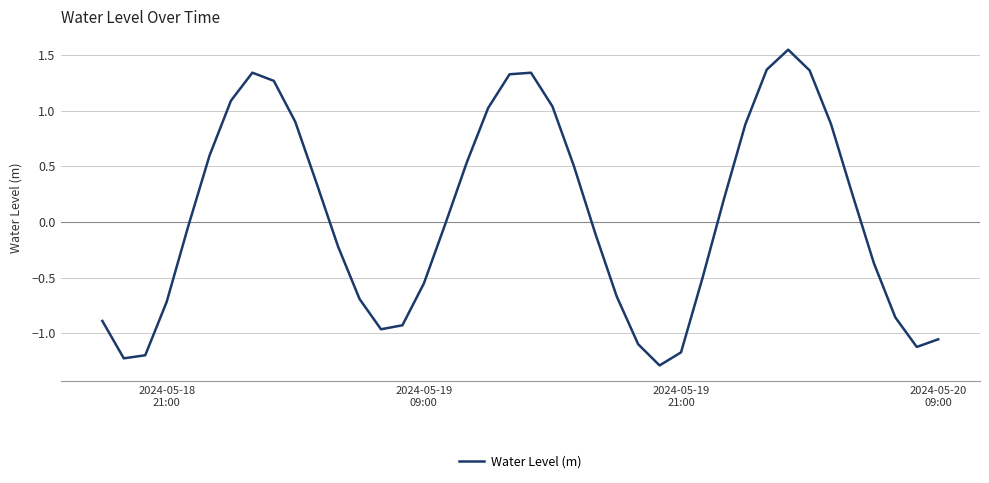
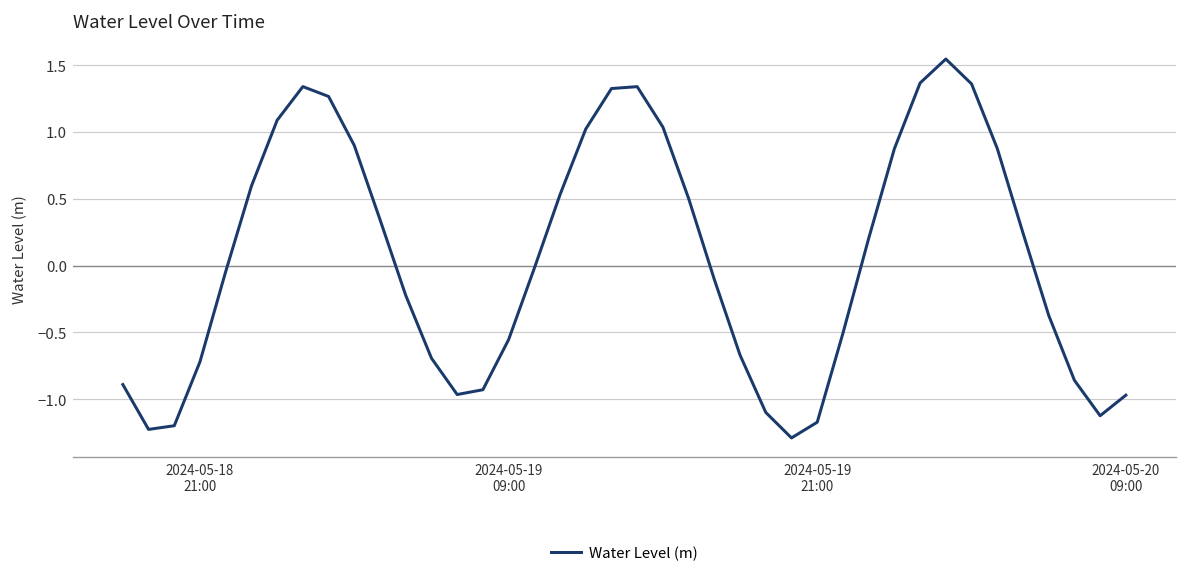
2024-05-20 09:00: -1.06 -> -0.97
